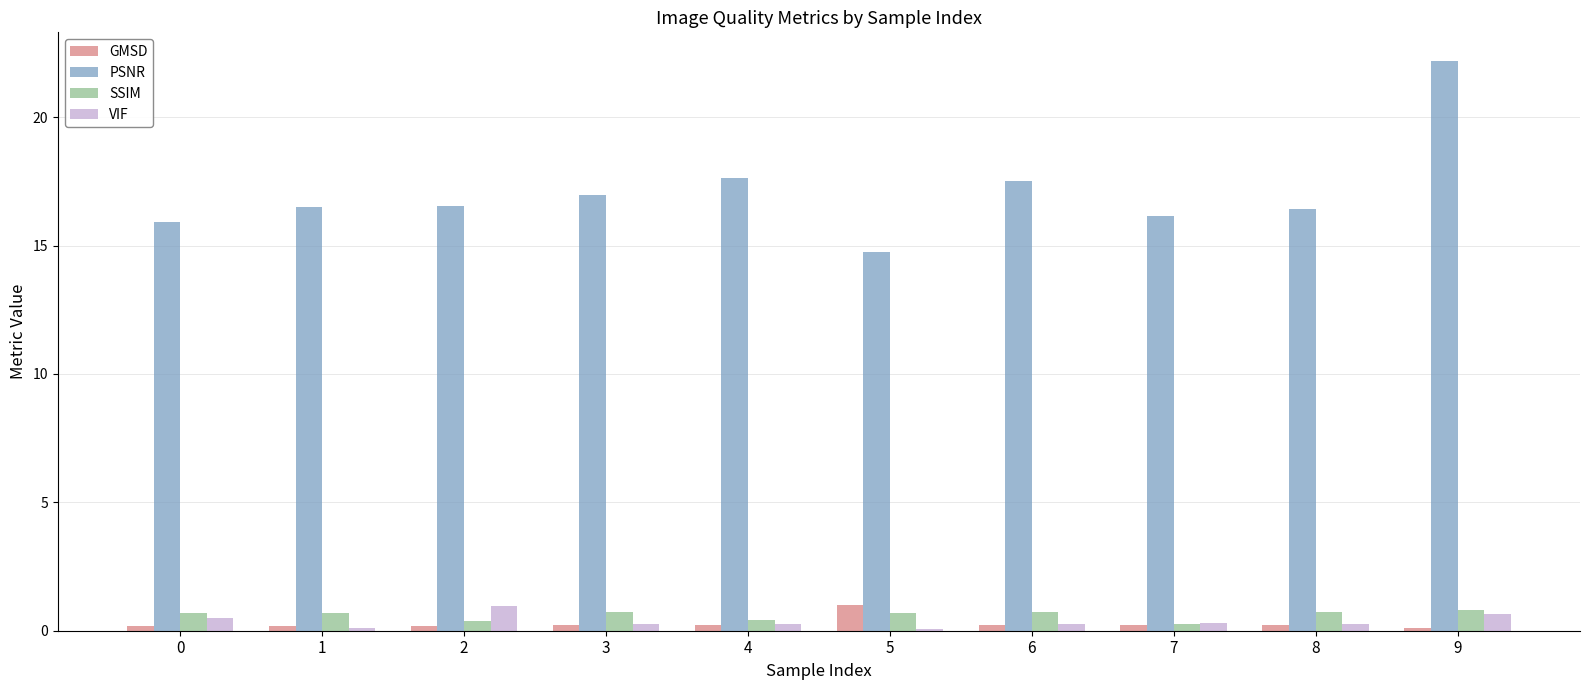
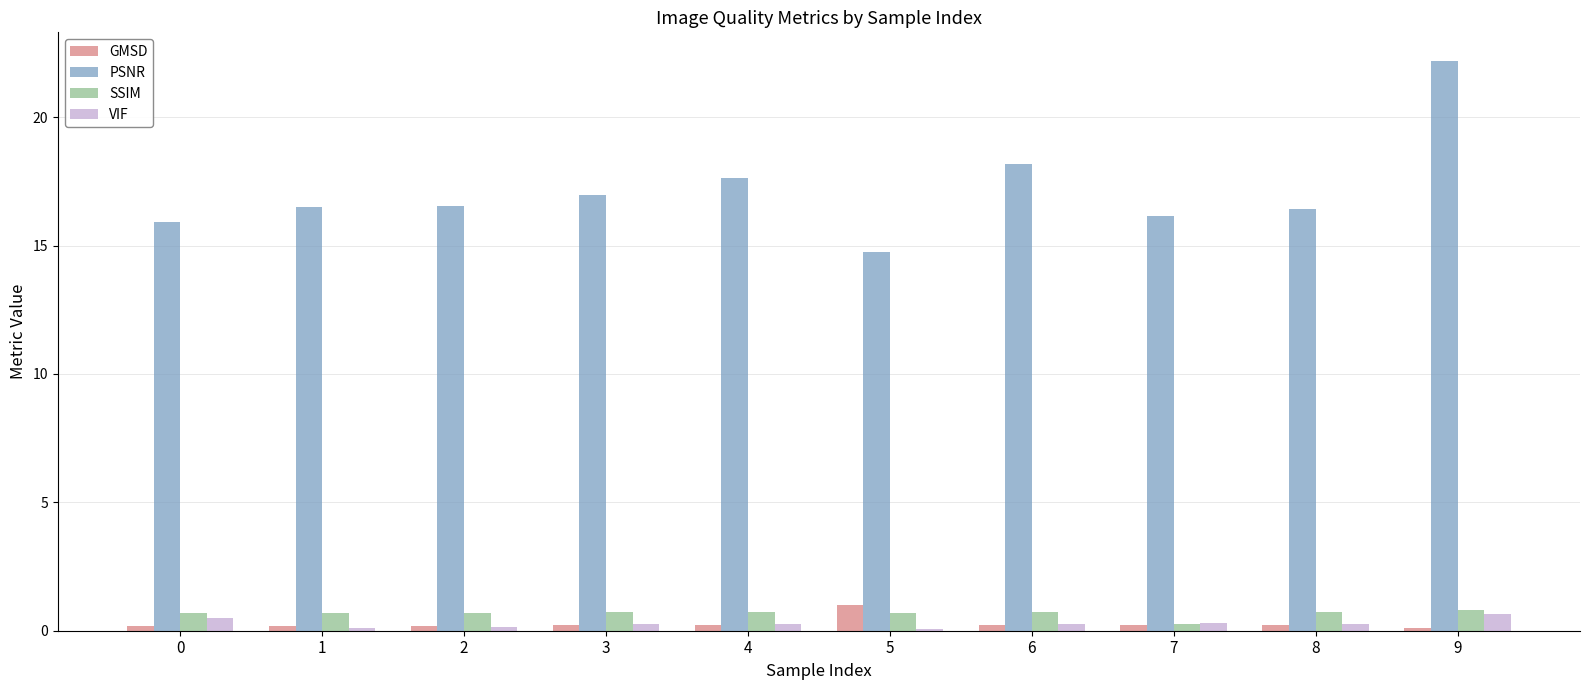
SSIM, 2: 0.4 -> 0.7
VIF, 2: 1.0 -> 0.1
SSIM, 4: 0.4 -> 0.7
PSNR, 6: 17.5 -> 18.2
